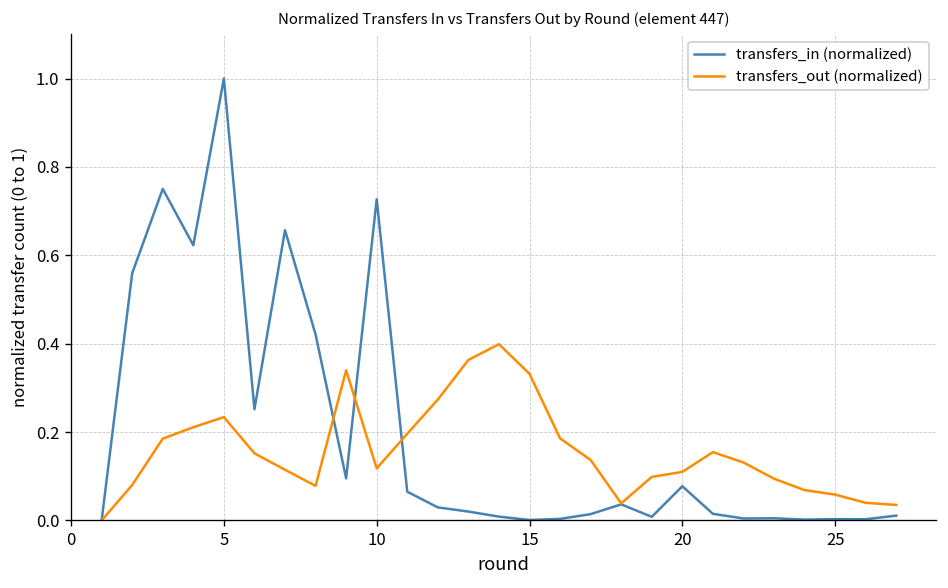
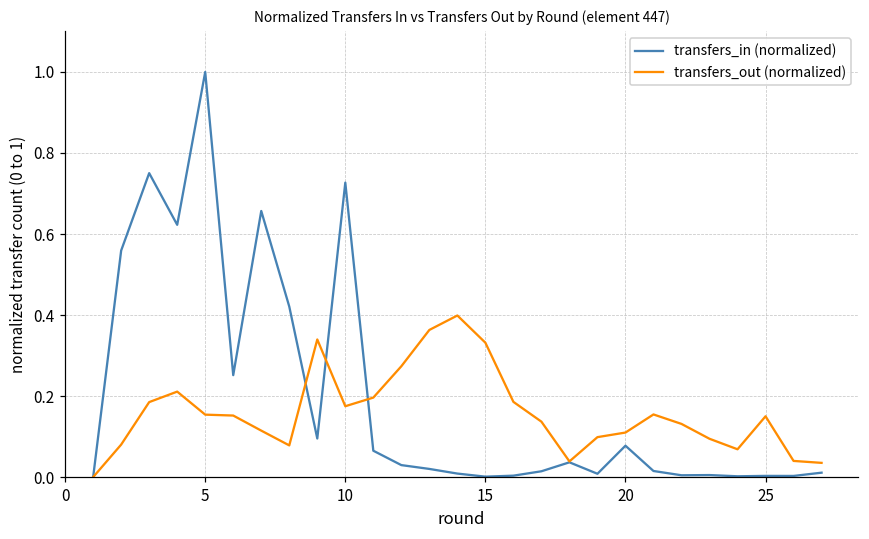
transfers_out (normalized), 5: 0.23 -> 0.15
transfers_out (normalized), 10: 0.12 -> 0.17
transfers_out (normalized), 25: 0.06 -> 0.15
